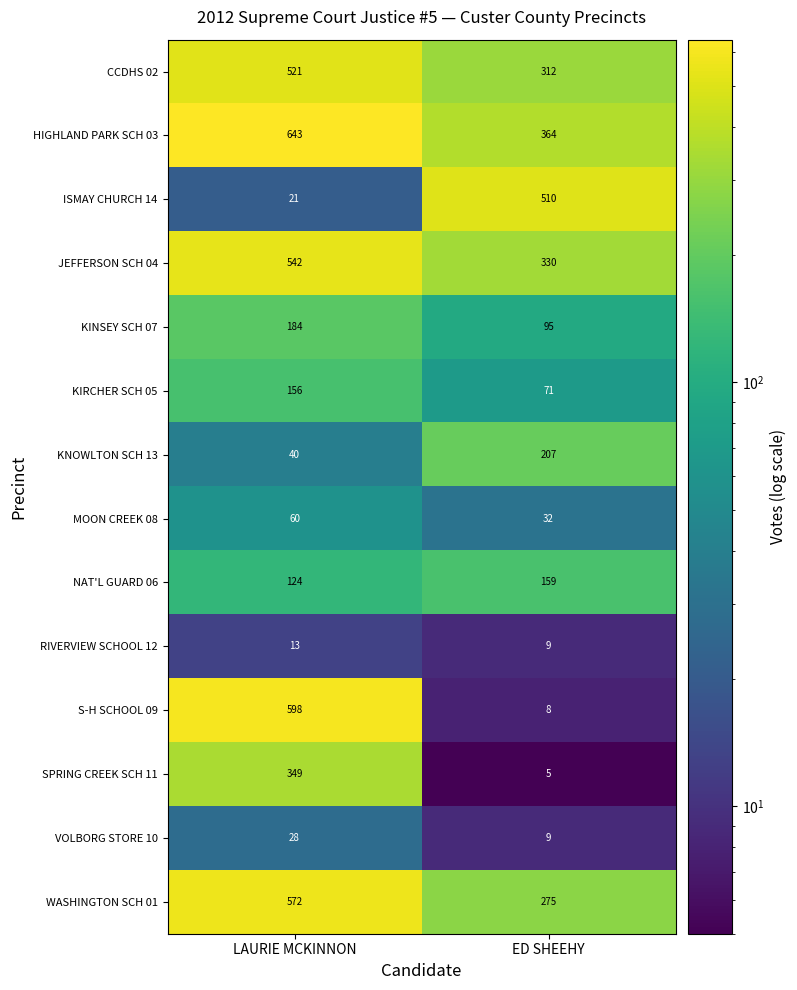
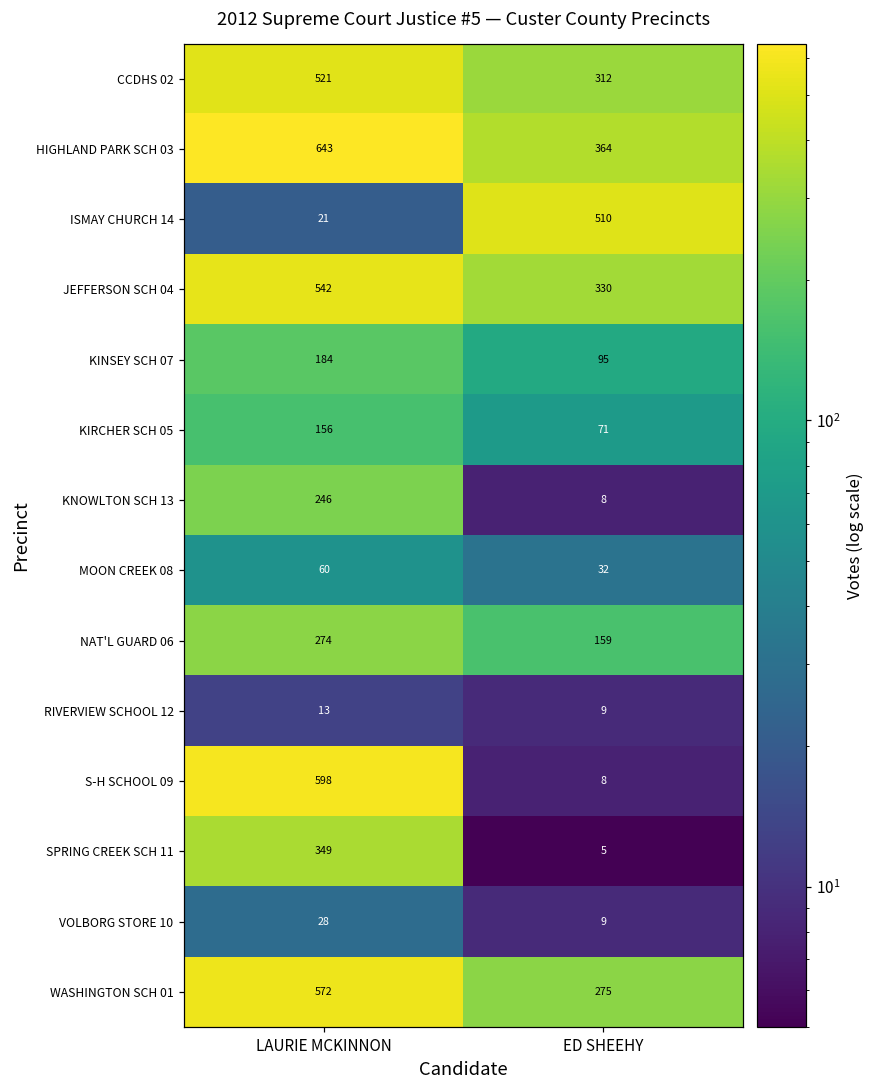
KNOWLTON SCH 13, LAURIE MCKINNON: 40 -> 246
KNOWLTON SCH 13, ED SHEEHY: 207 -> 8
NAT'L GUARD 06, LAURIE MCKINNON: 124 -> 274
